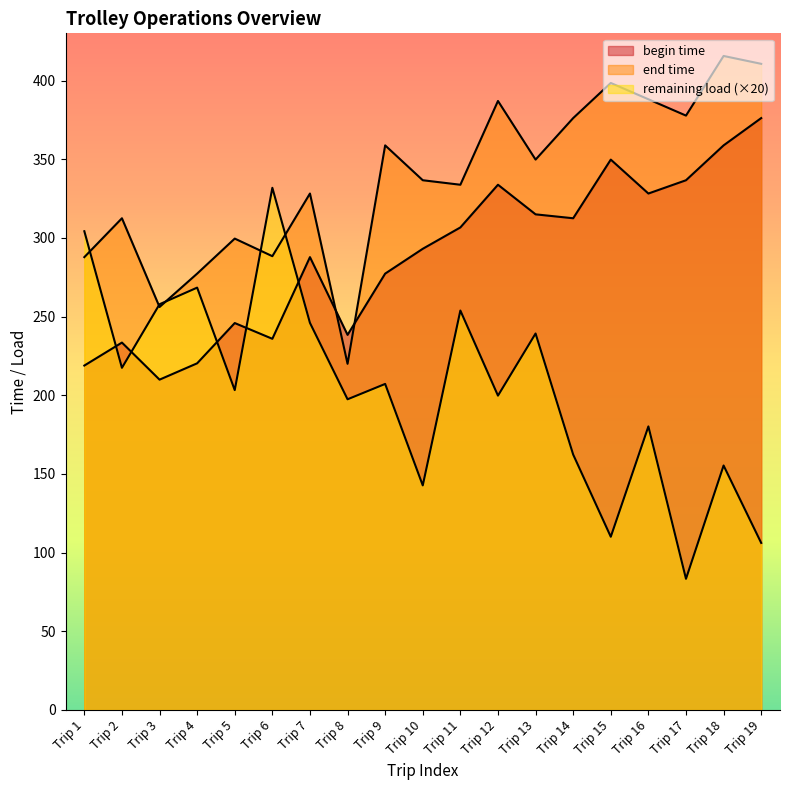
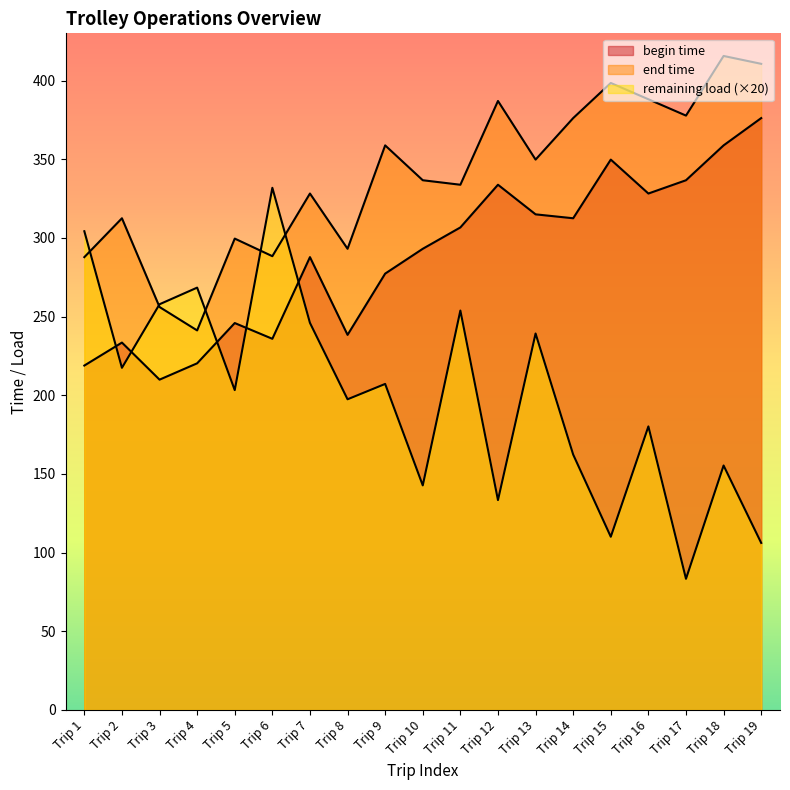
end time, Trip 4: 277 -> 241
end time, Trip 8: 220 -> 293
remaining load (×20), Trip 12: 200 -> 133
